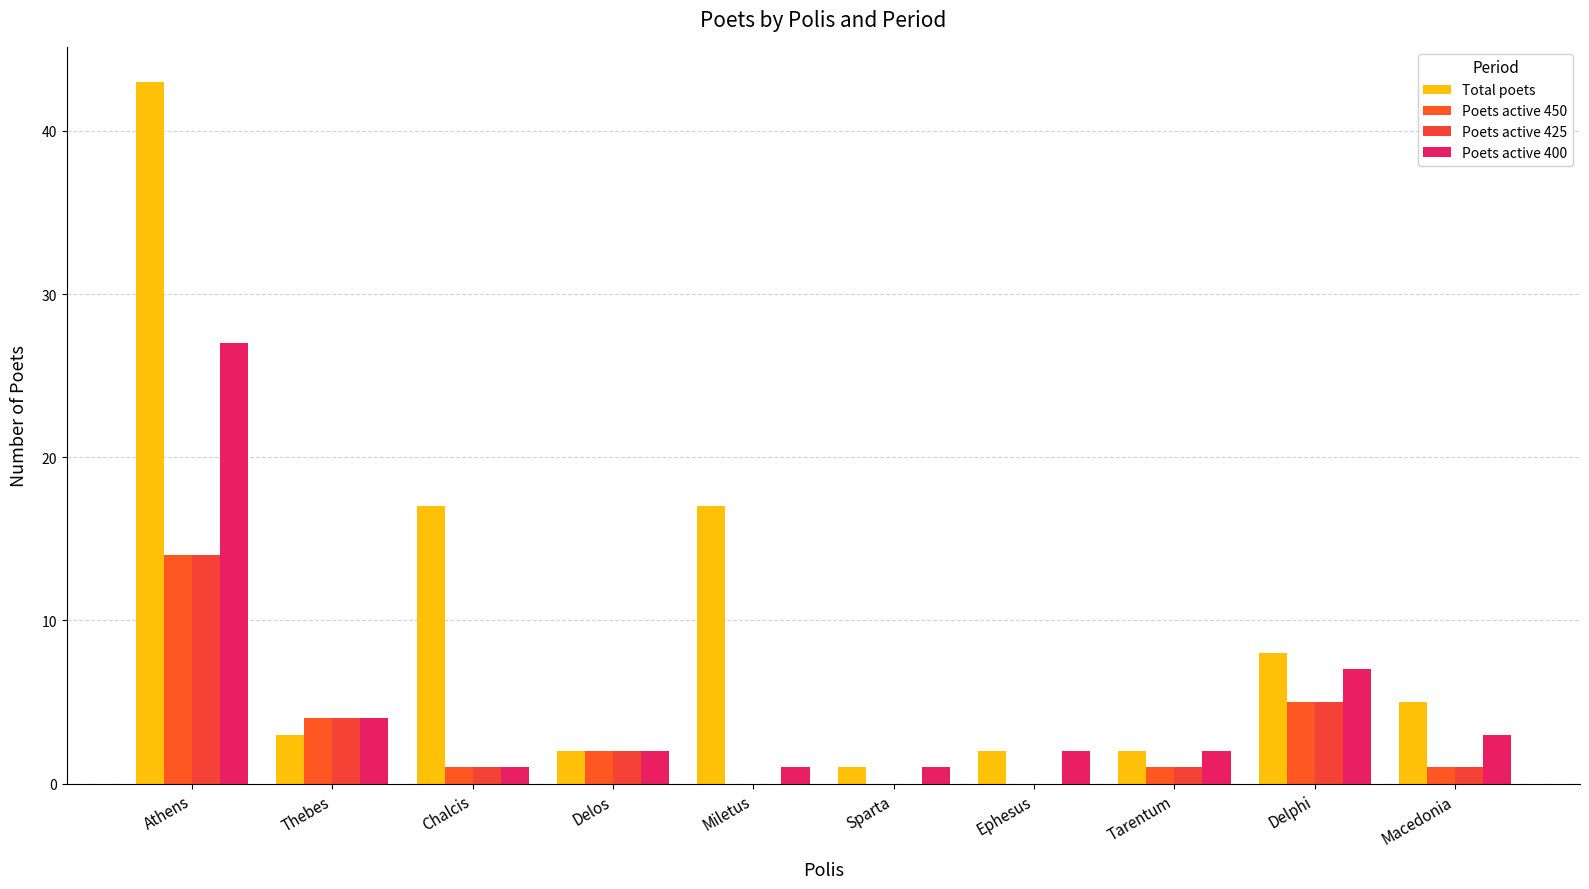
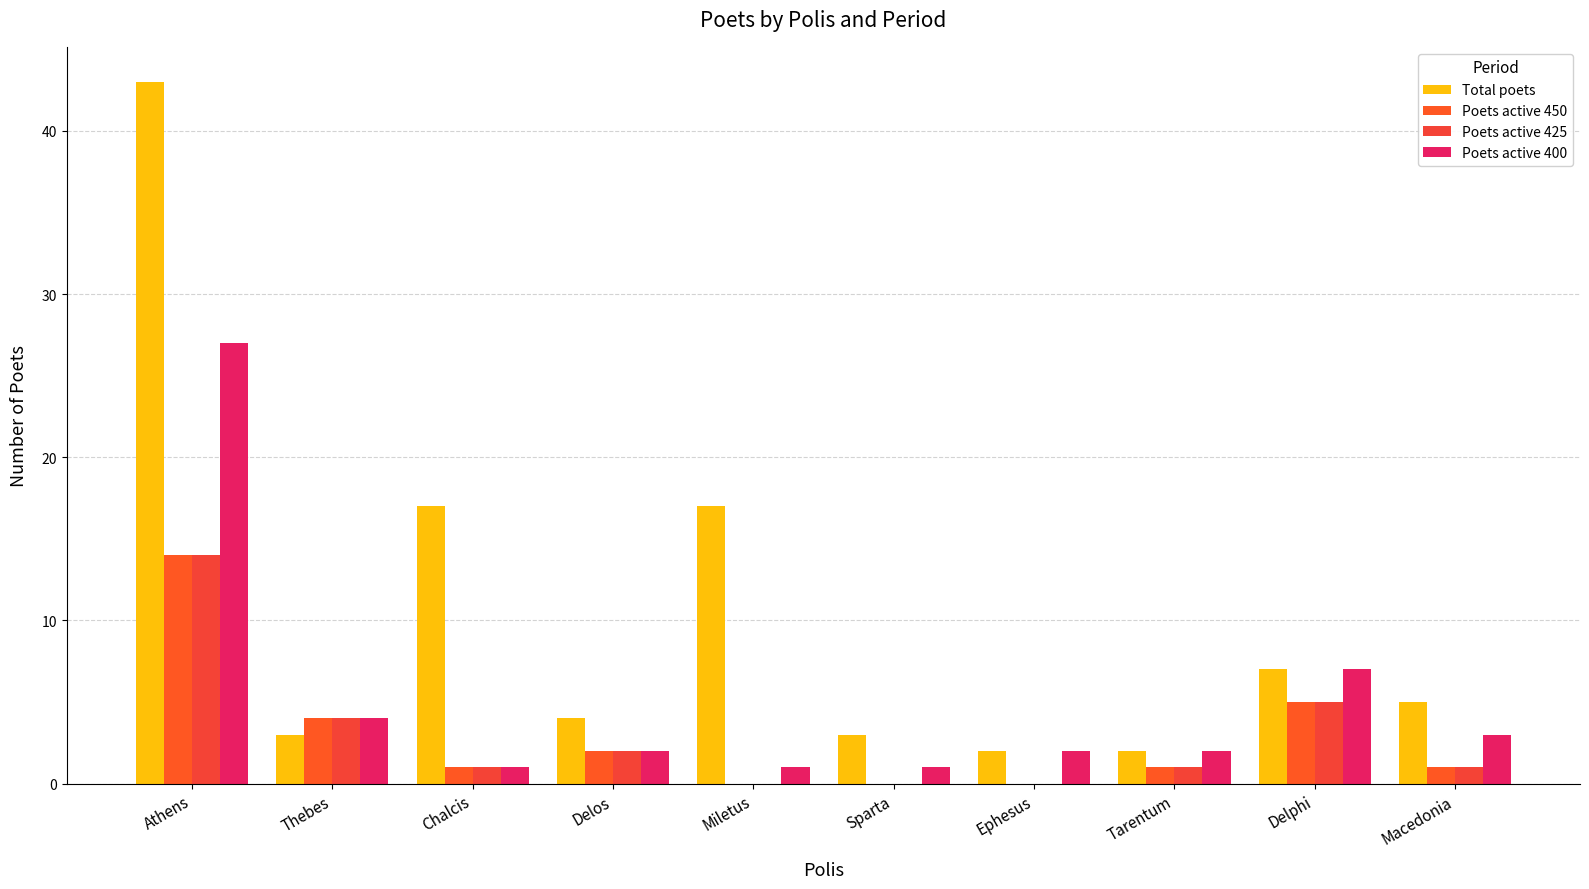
Total poets, Delos: 2 -> 4
Total poets, Sparta: 1 -> 3
Total poets, Delphi: 8 -> 7
